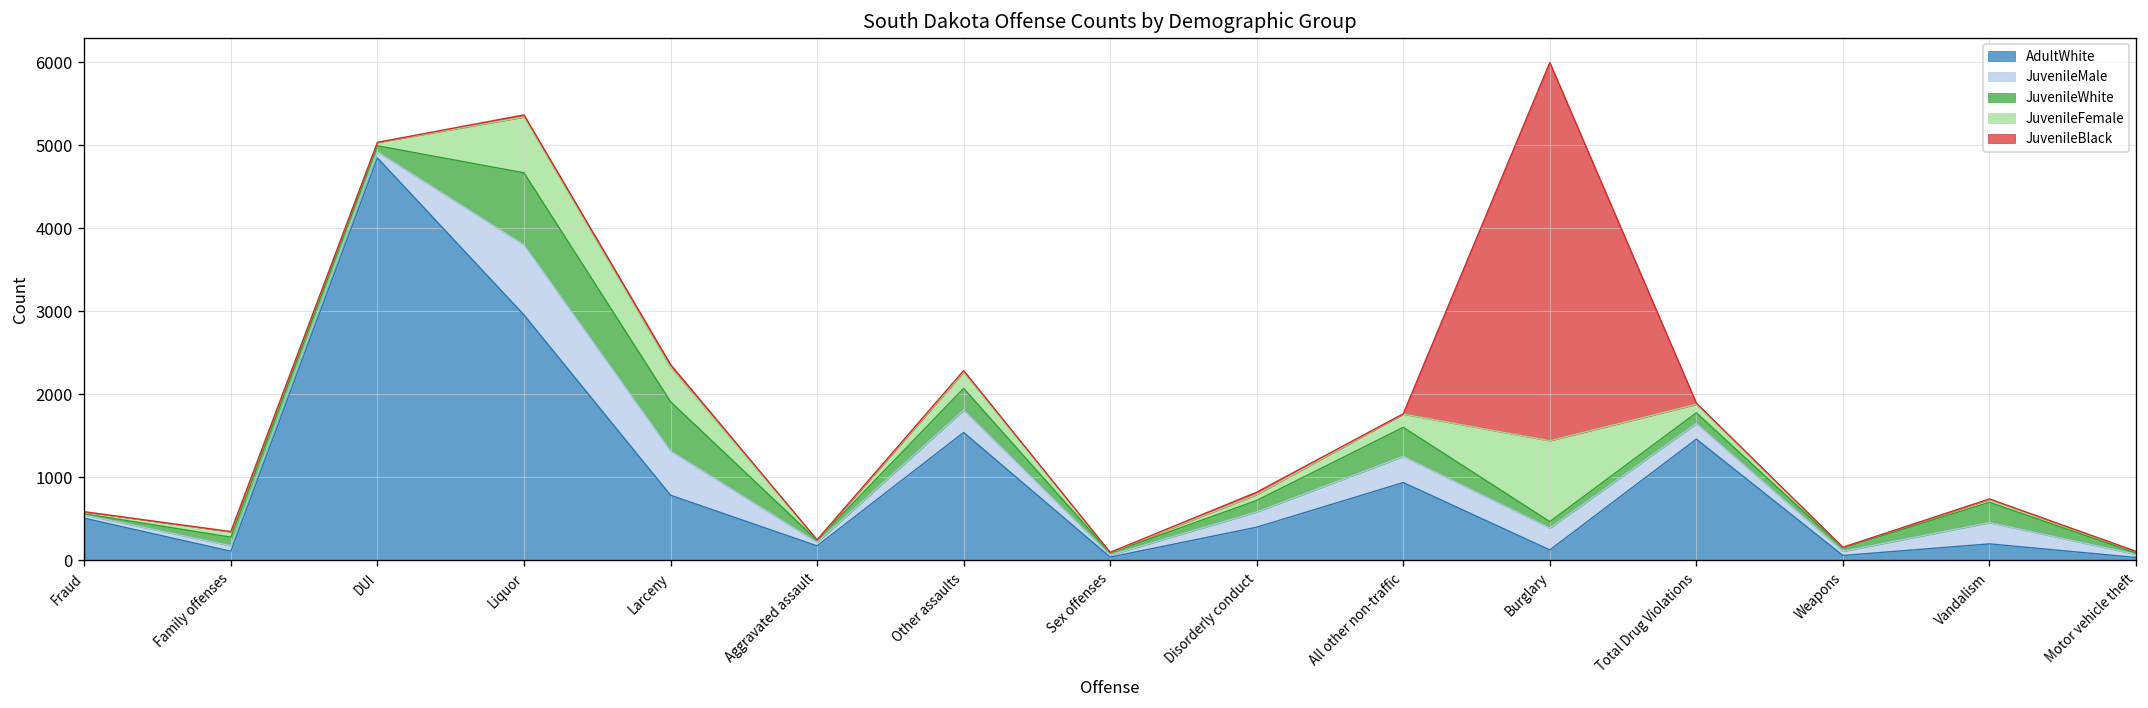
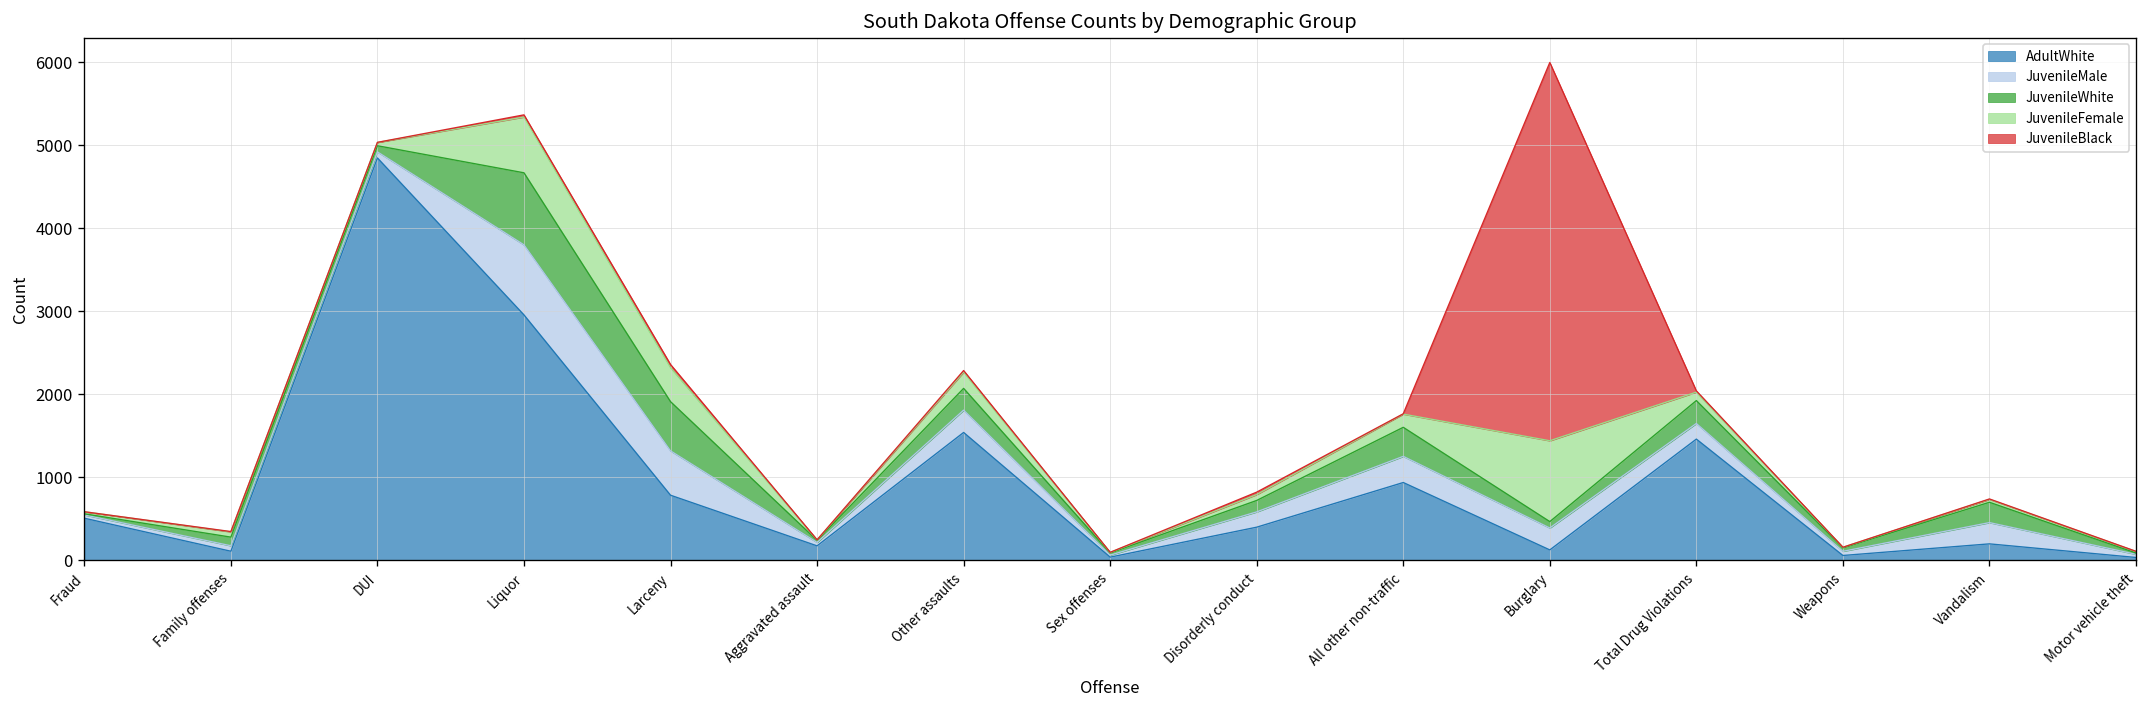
JuvenileWhite, Total Drug Violations: 100 -> 300
